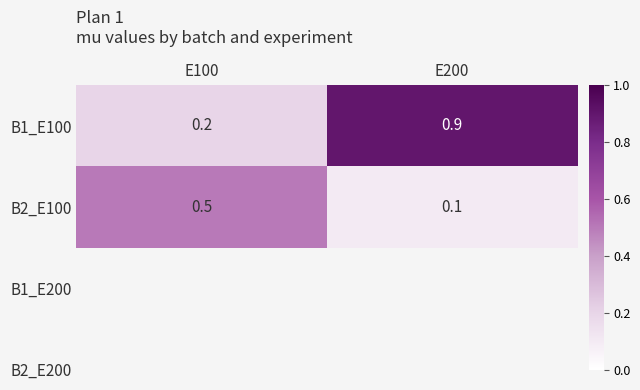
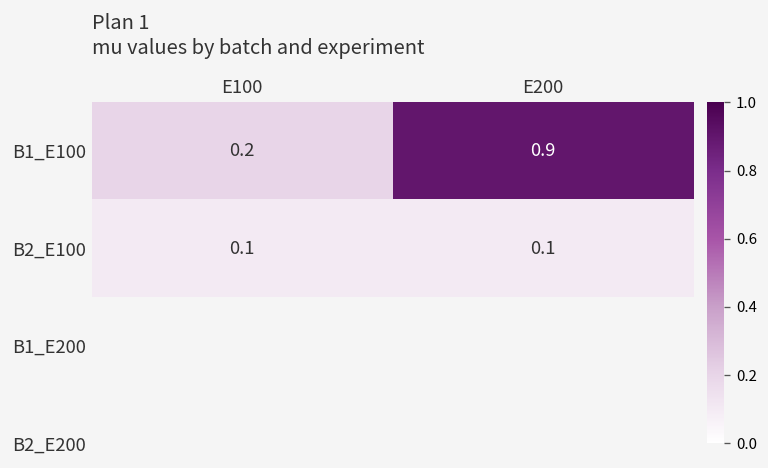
B2_E100, E100: 0.5 -> 0.1
